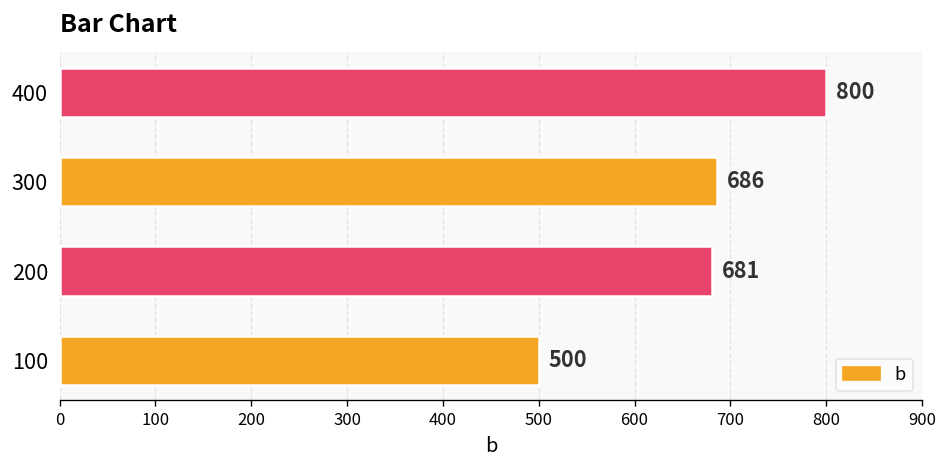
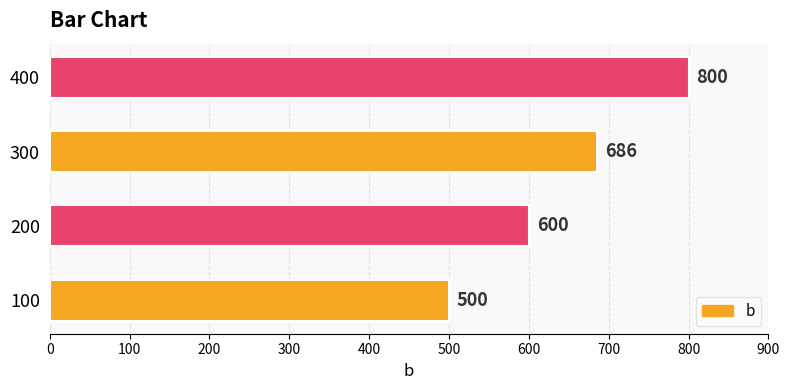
200: 681 -> 600
